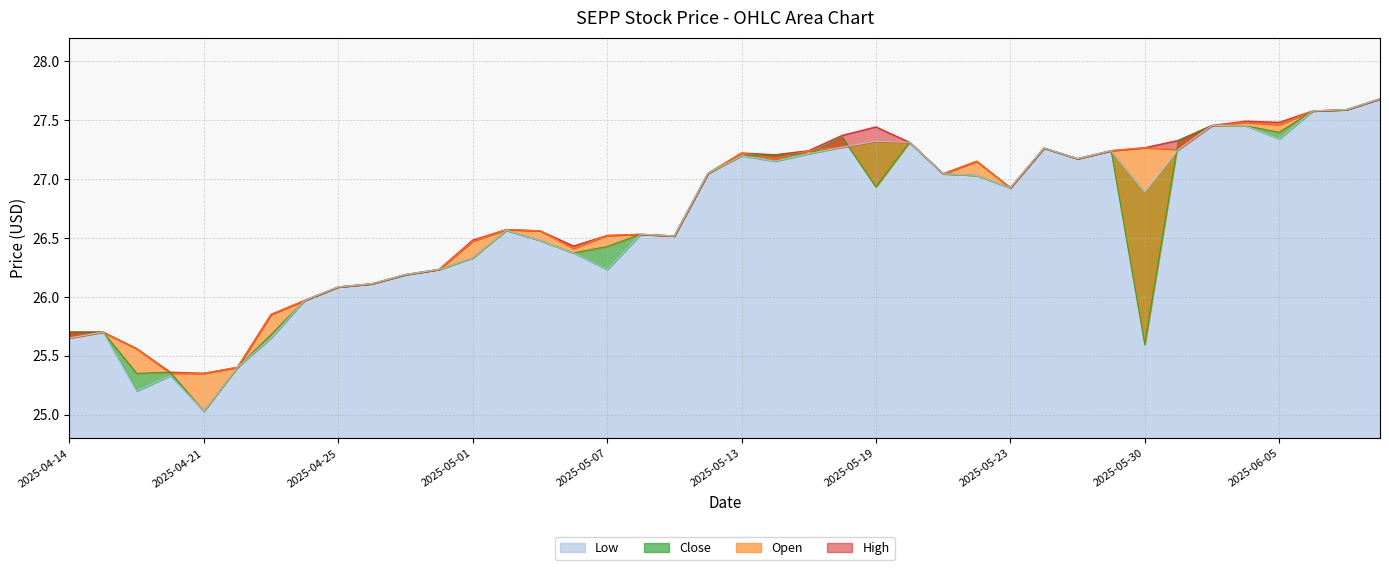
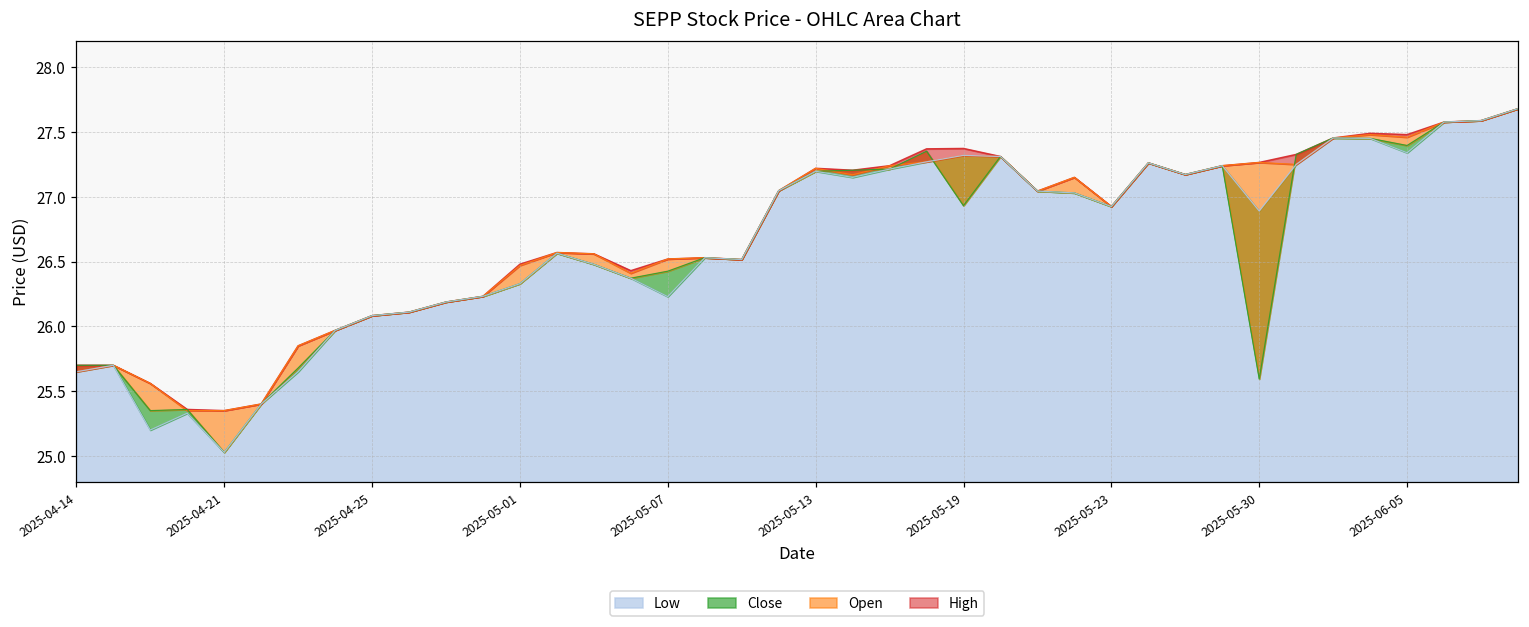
High, 2025-05-19: 27.44 -> 27.37
